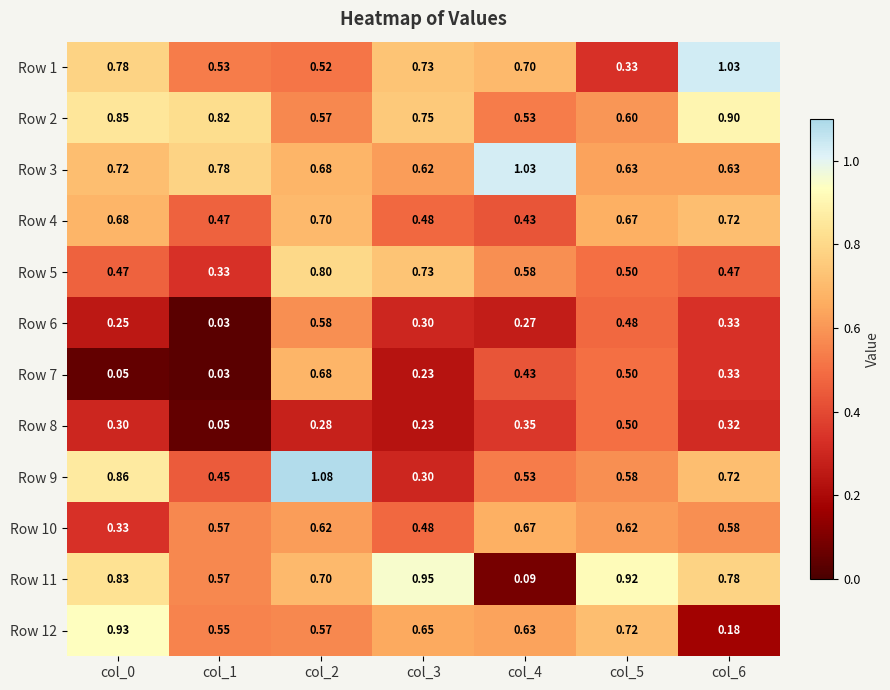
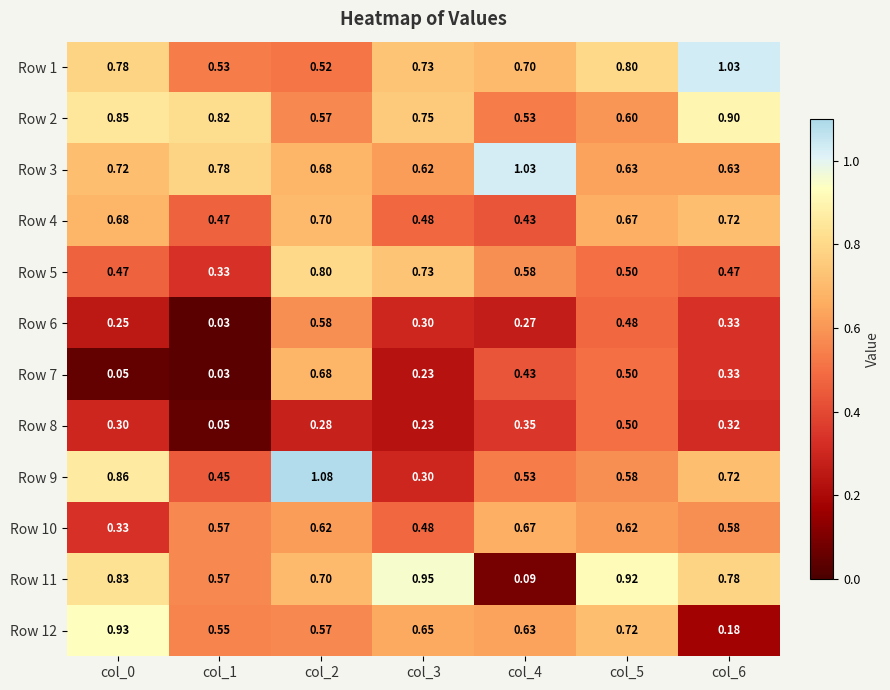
Row 1, col_5: 0.33 -> 0.80
